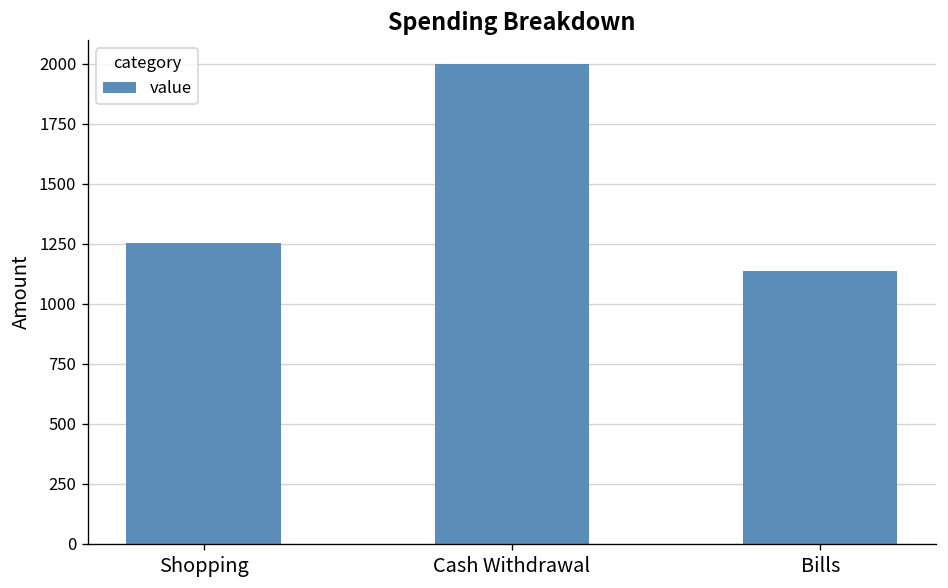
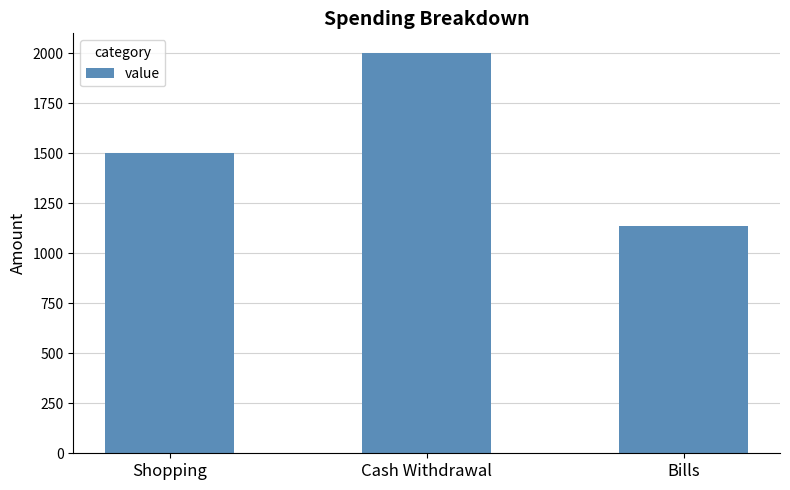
Shopping: 1260 -> 1500
